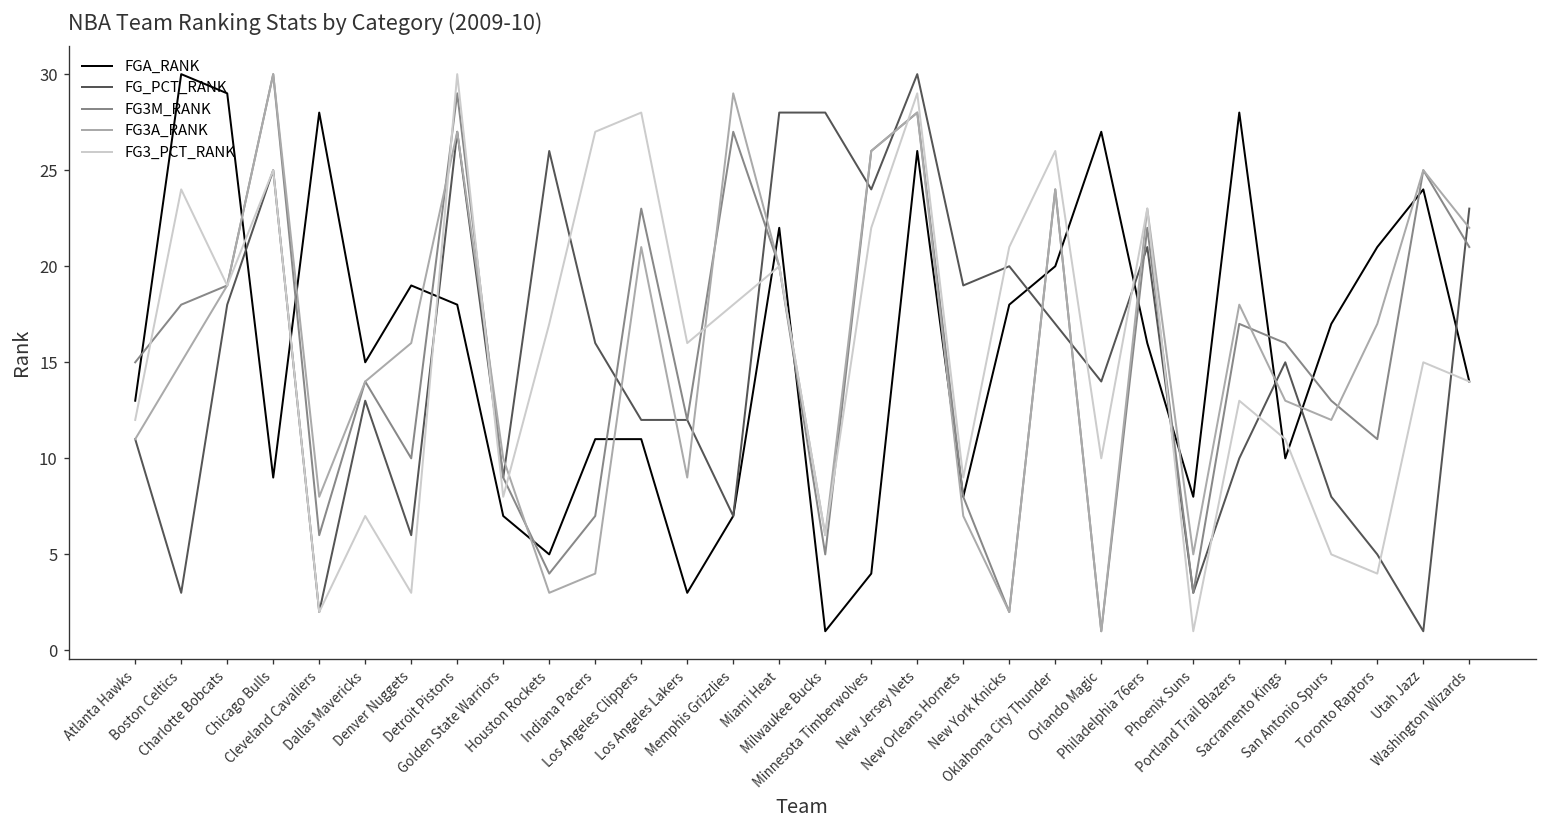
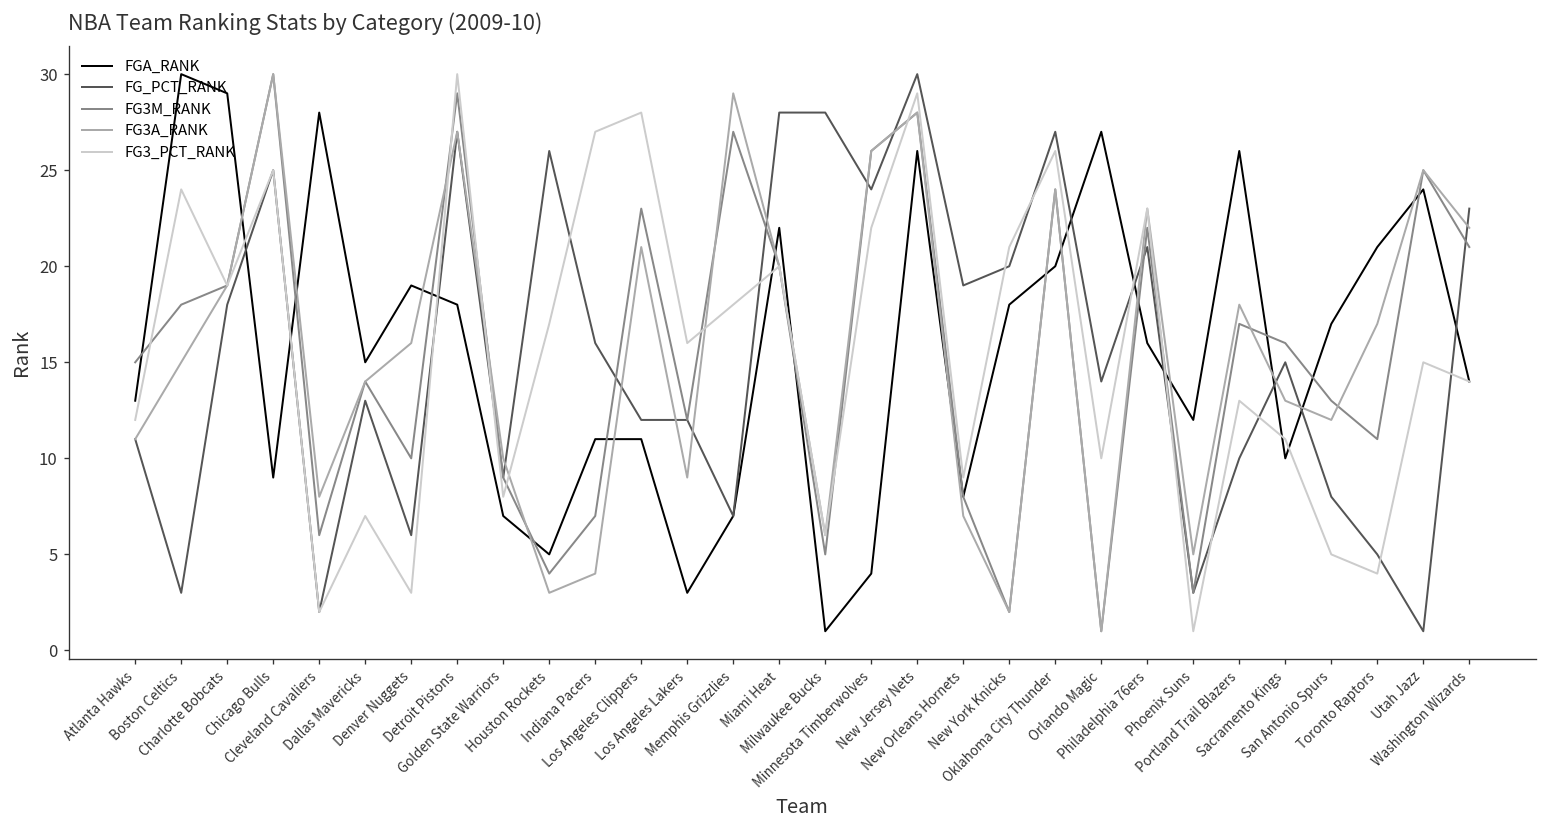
FG_PCT_RANK, Oklahoma City Thunder: 17 -> 27
FGA_RANK, Phoenix Suns: 8 -> 12
FGA_RANK, Portland Trail Blazers: 28 -> 26
